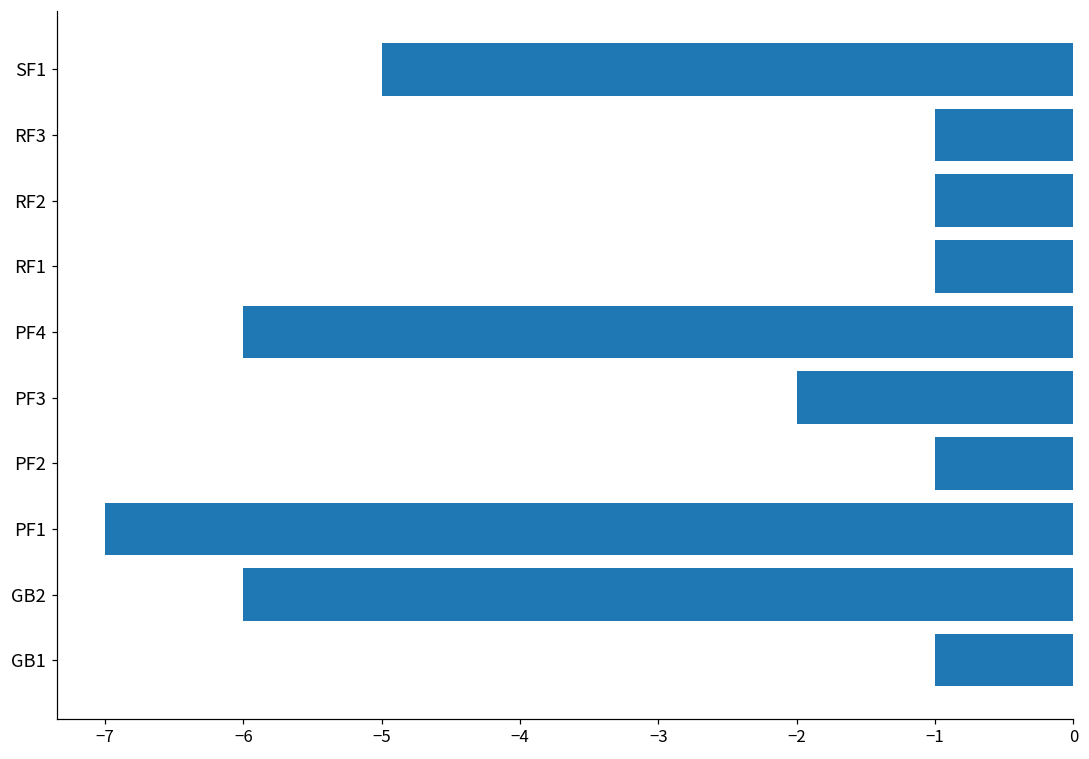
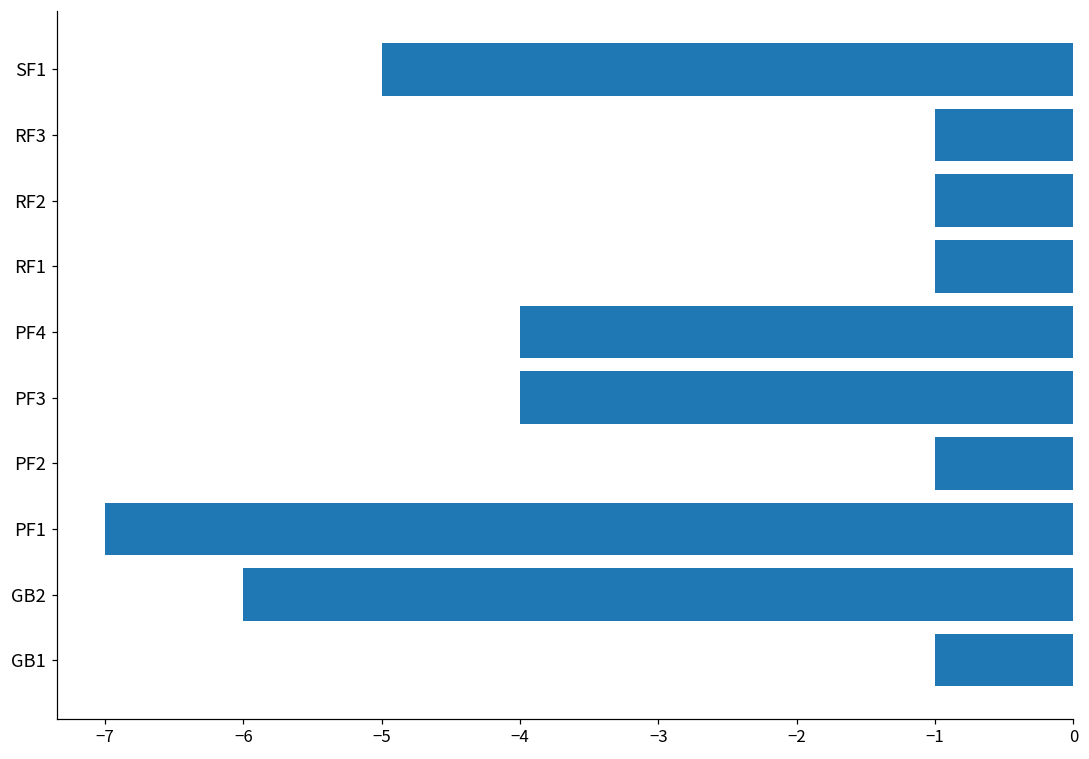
PF4: -6.00 -> -4.00
PF3: -2.00 -> -4.00
